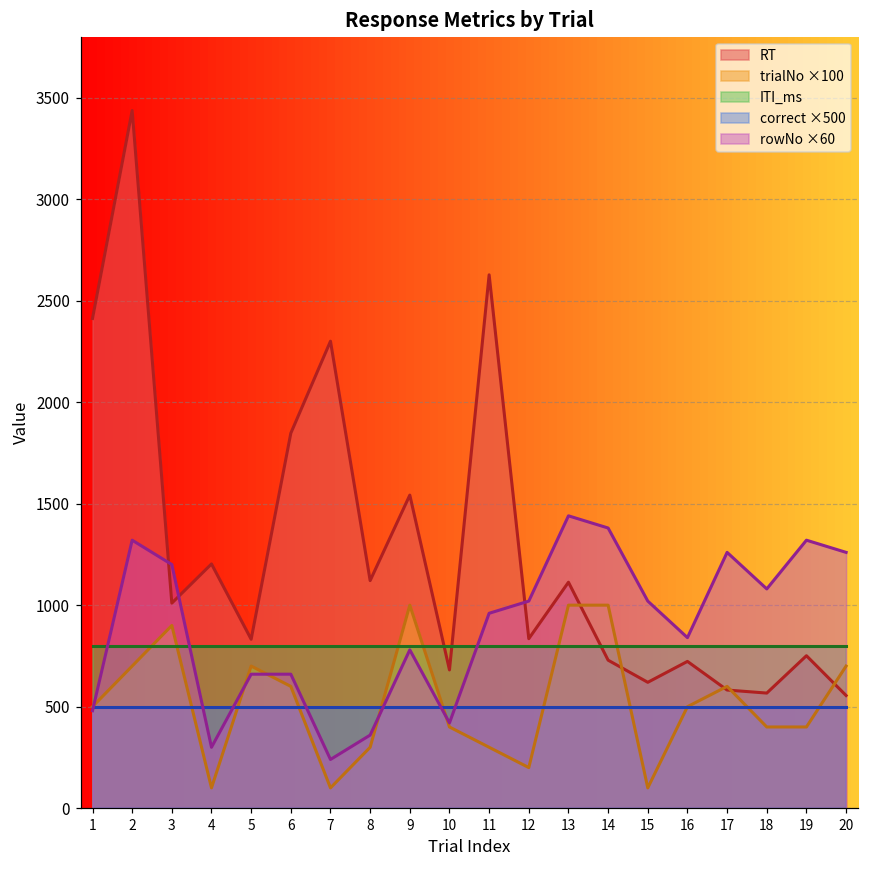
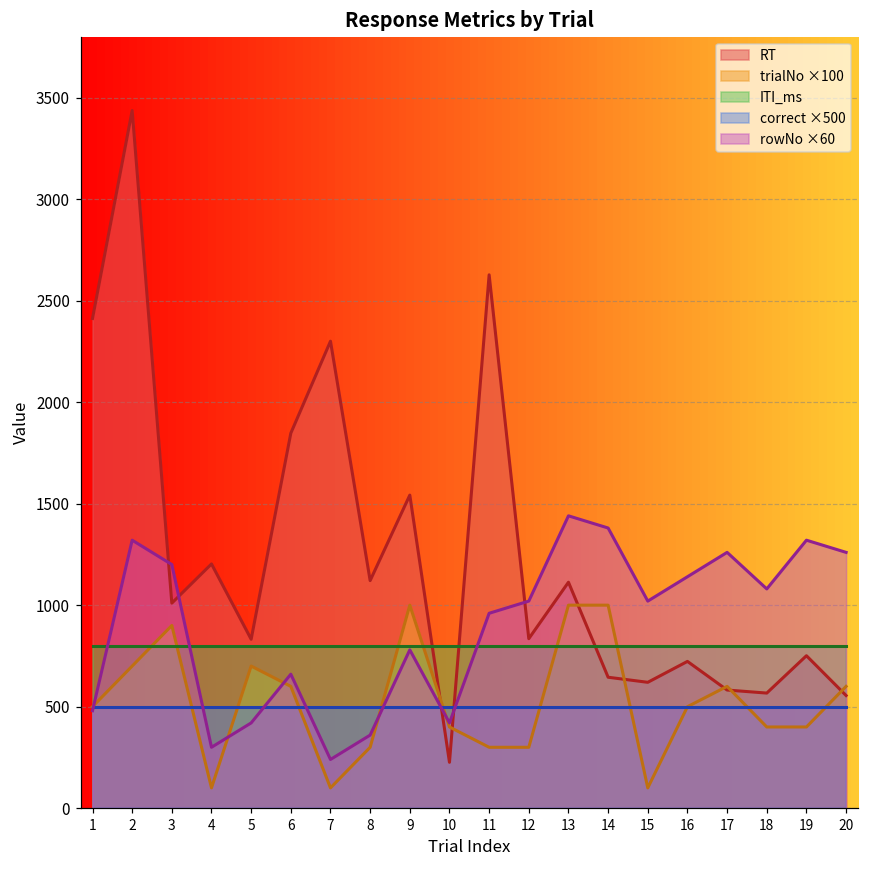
rowNo ×60, 5: 660 -> 420
RT, 10: 680 -> 230
trialNo ×100, 12: 200 -> 300
RT, 14: 730 -> 650
rowNo ×60, 16: 840 -> 1140
trialNo ×100, 20: 700 -> 600
